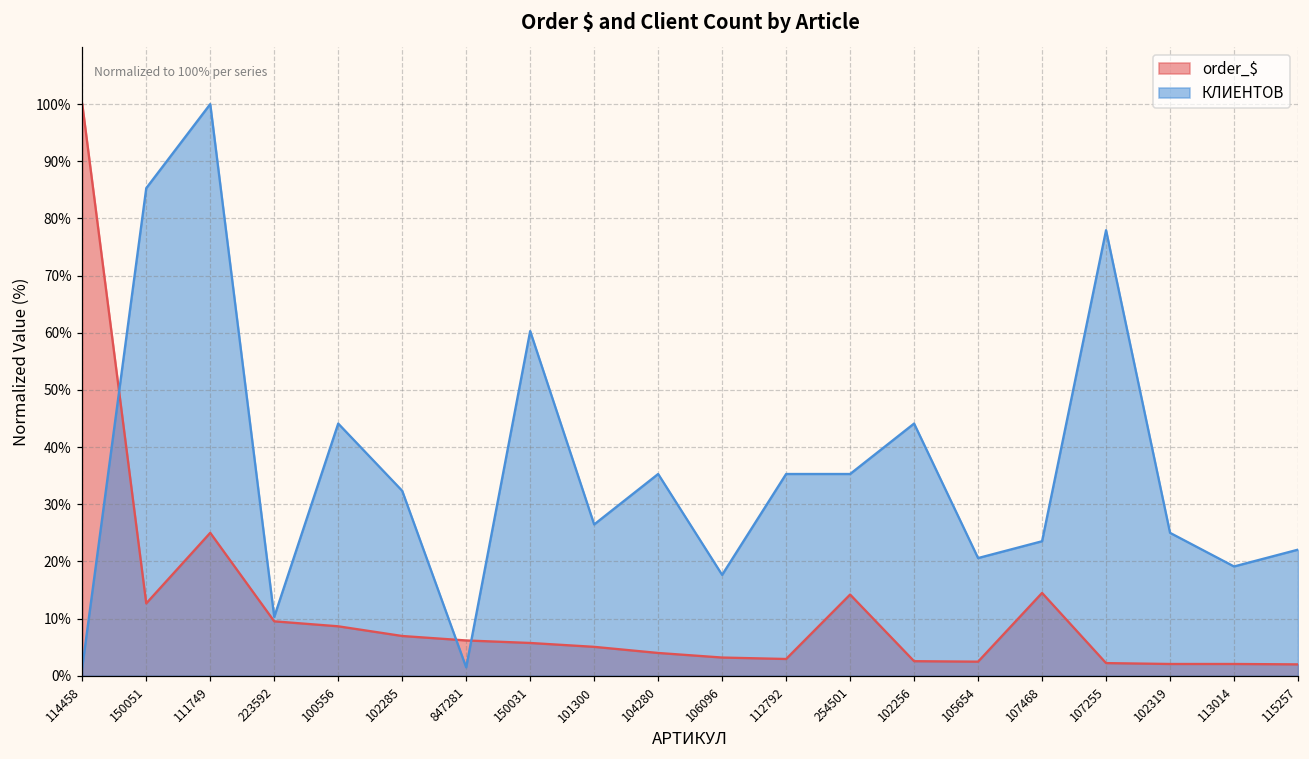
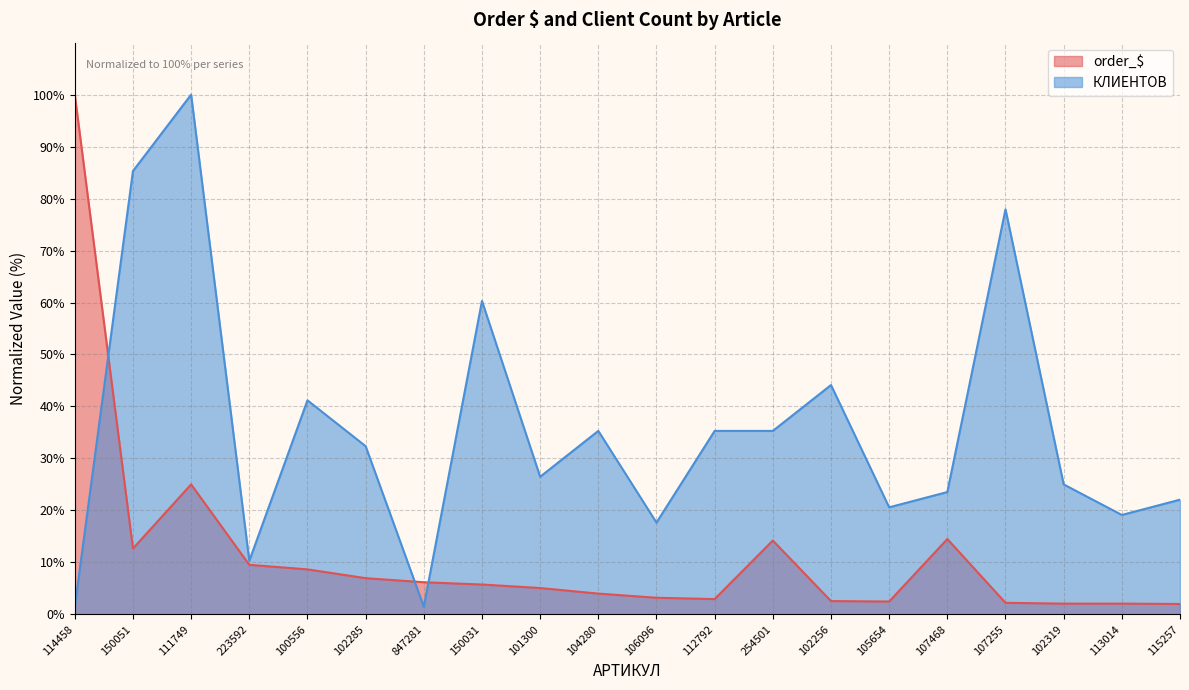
КЛИЕНТОВ, 100556: 44% -> 41%
